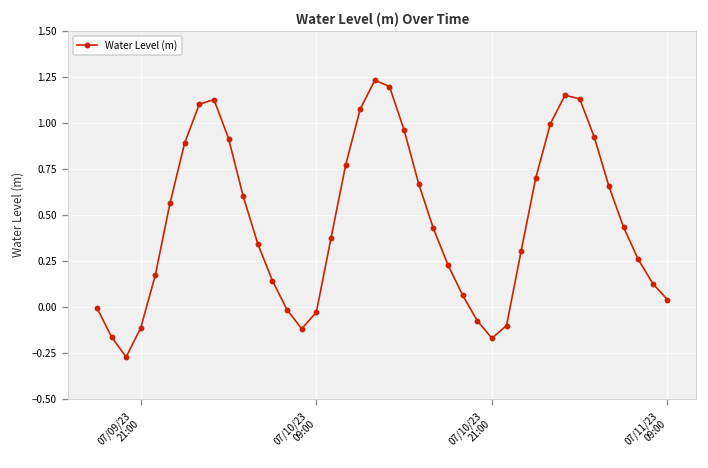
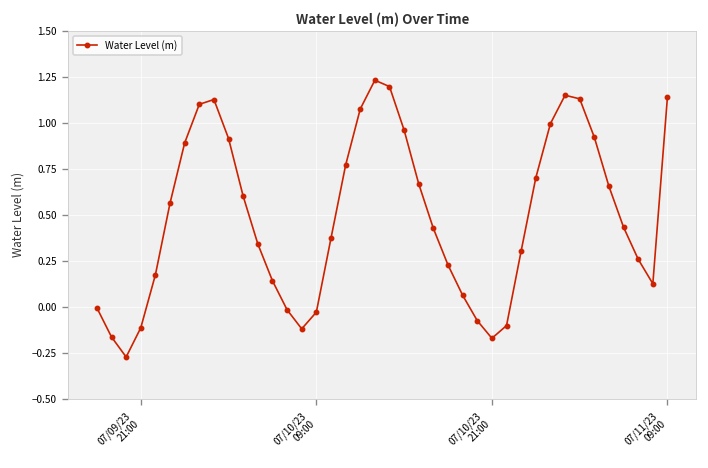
07/11/23 09:00: 0.04 -> 1.14
